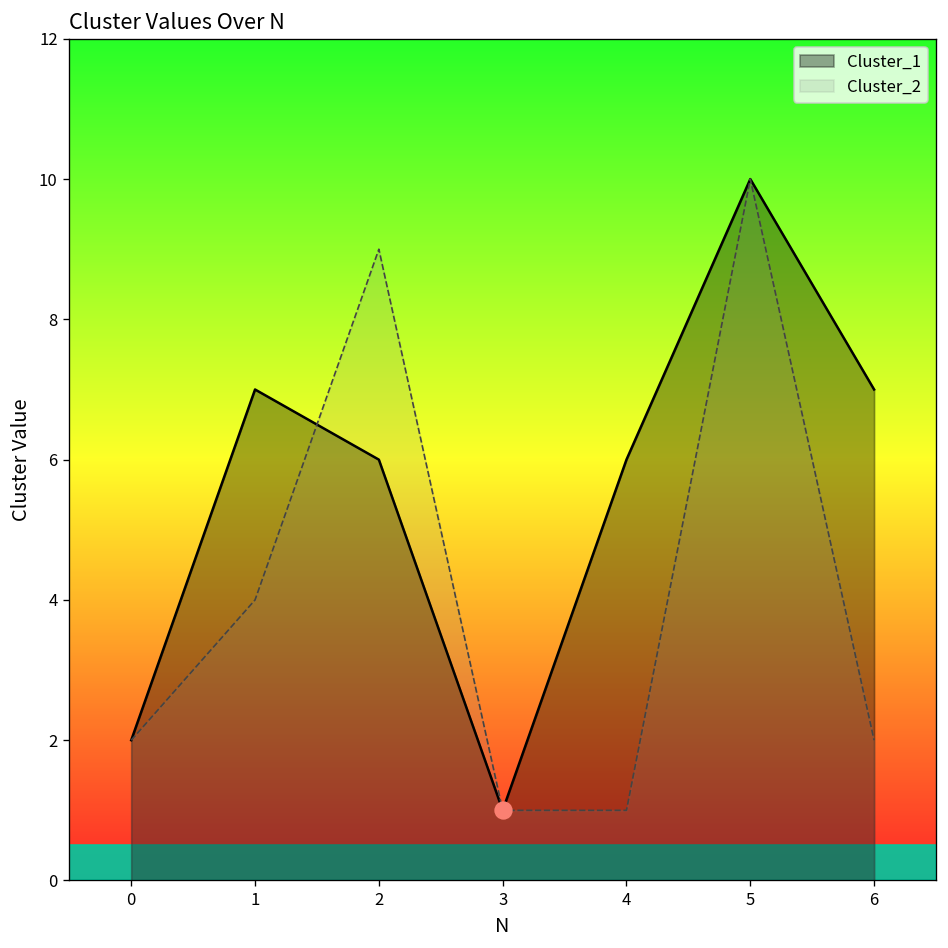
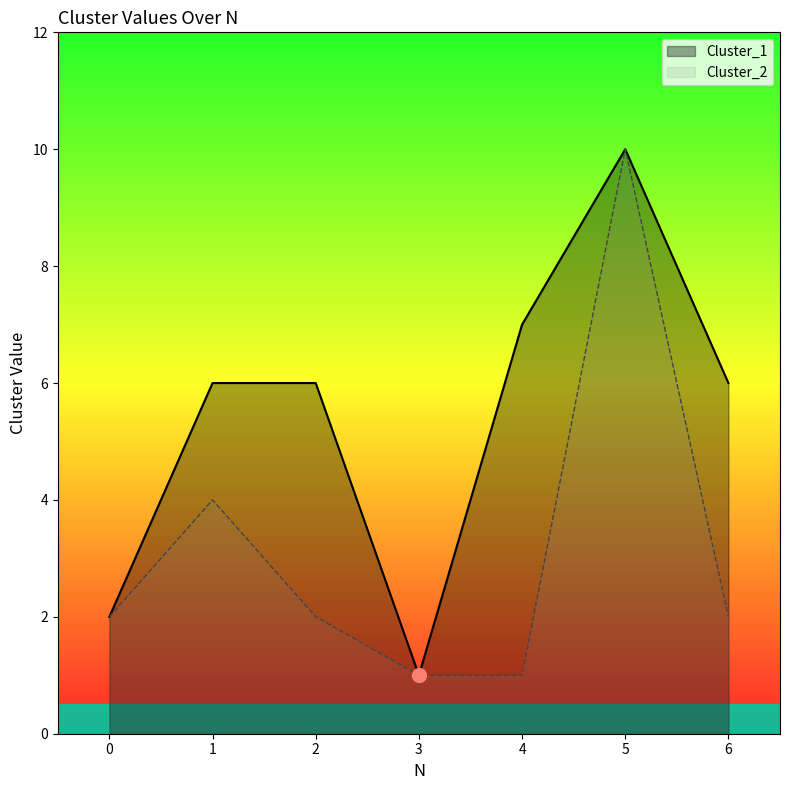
Cluster_1, 1: 7 -> 6
Cluster_2, 2: 9 -> 2
Cluster_1, 4: 6 -> 7
Cluster_1, 6: 7 -> 6
